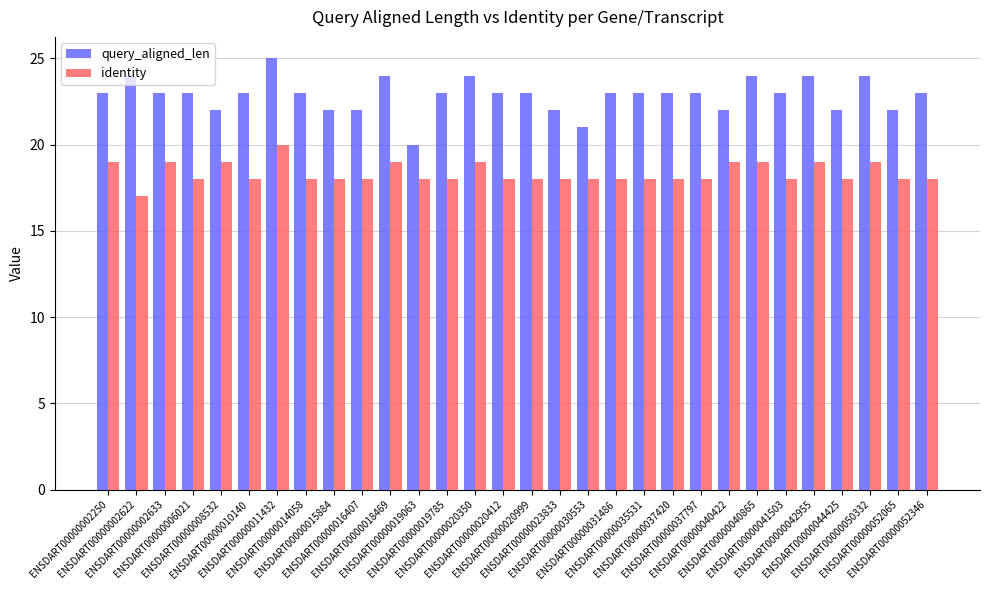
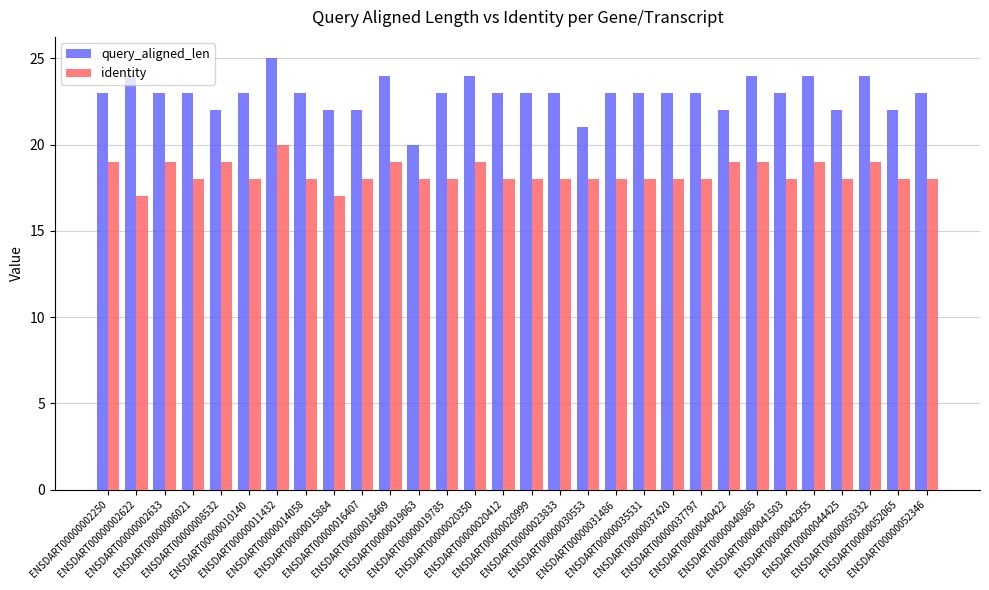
identity, ENSDART00000015884: 18 -> 17
query_aligned_len, ENSDART00000023833: 22 -> 23
